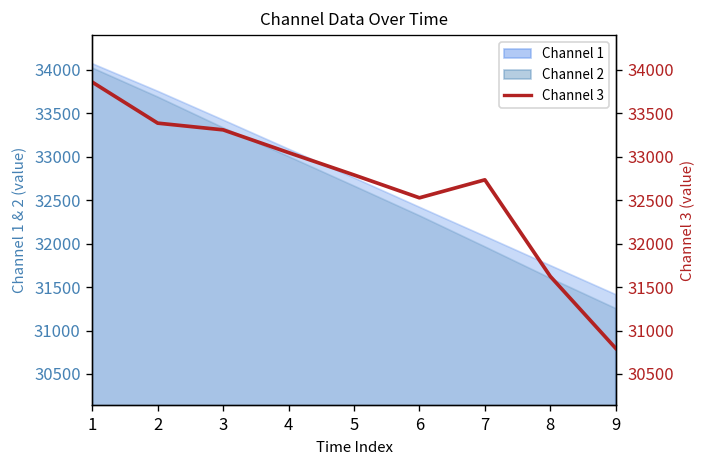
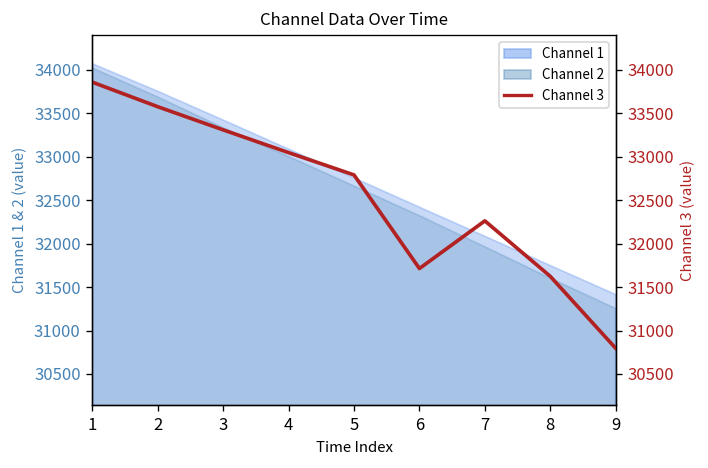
Channel 3, 2: 33400 -> 33600
Channel 3, 6: 32500 -> 31700
Channel 3, 7: 32700 -> 32300
